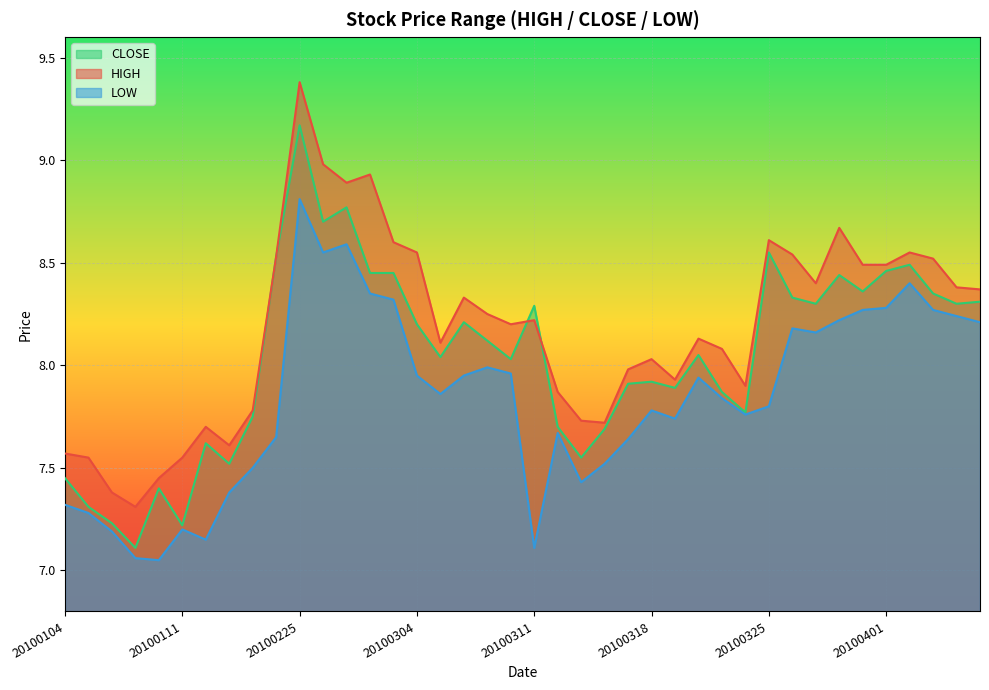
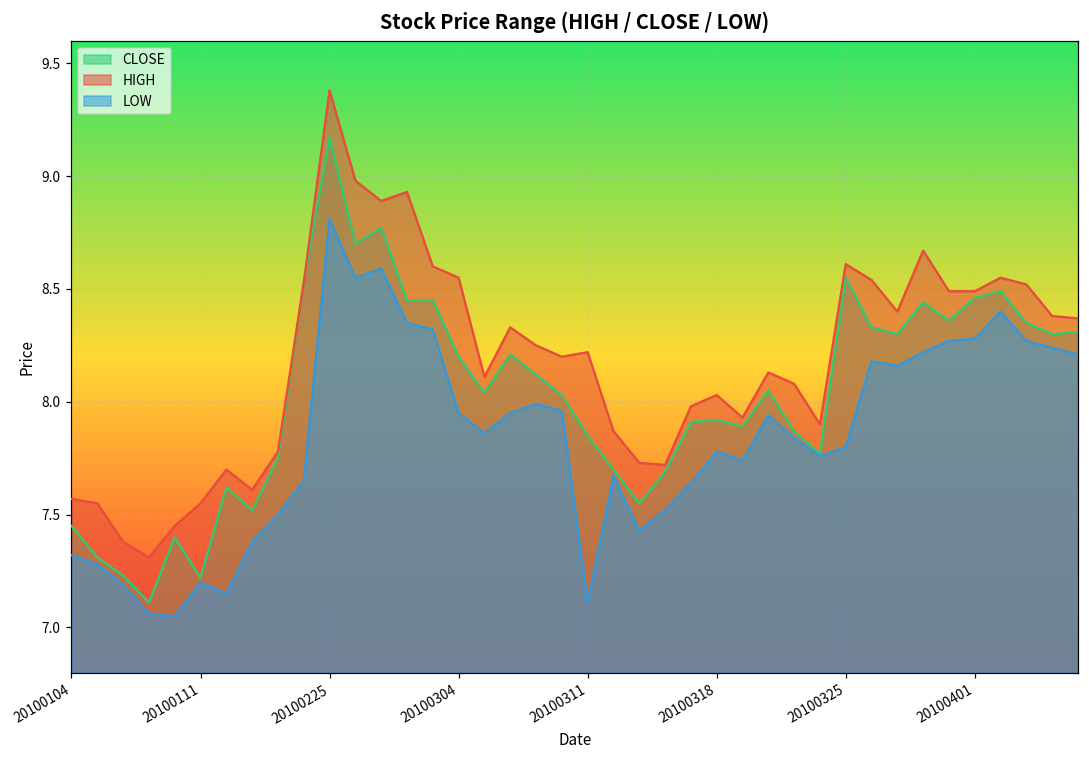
CLOSE, 20100311: 8.29 -> 7.85
